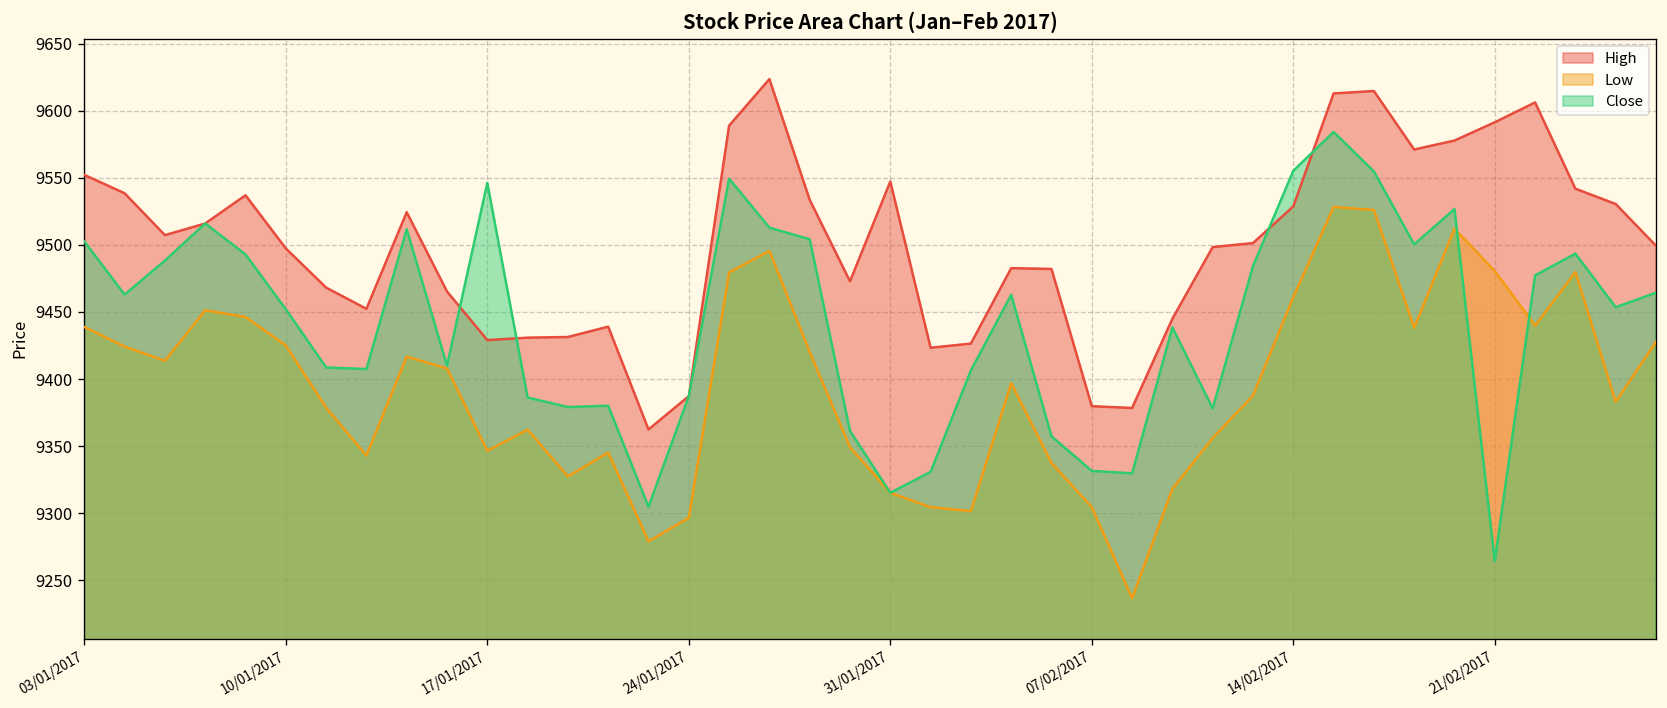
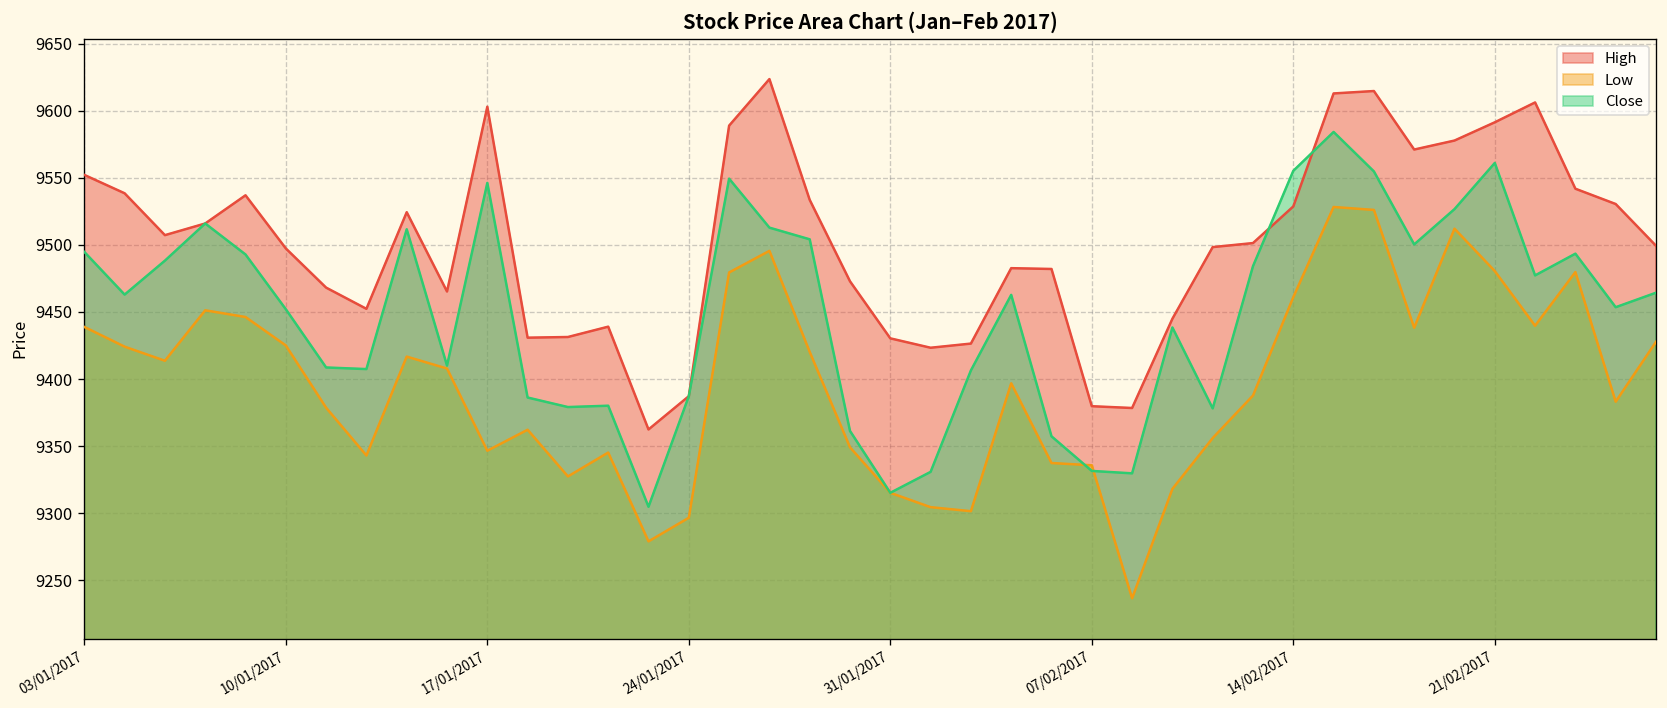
Close, 03/01/2017: 9502 -> 9495
High, 17/01/2017: 9429 -> 9603
High, 31/01/2017: 9547 -> 9430
Low, 07/02/2017: 9305 -> 9336
Close, 21/02/2017: 9265 -> 9561
